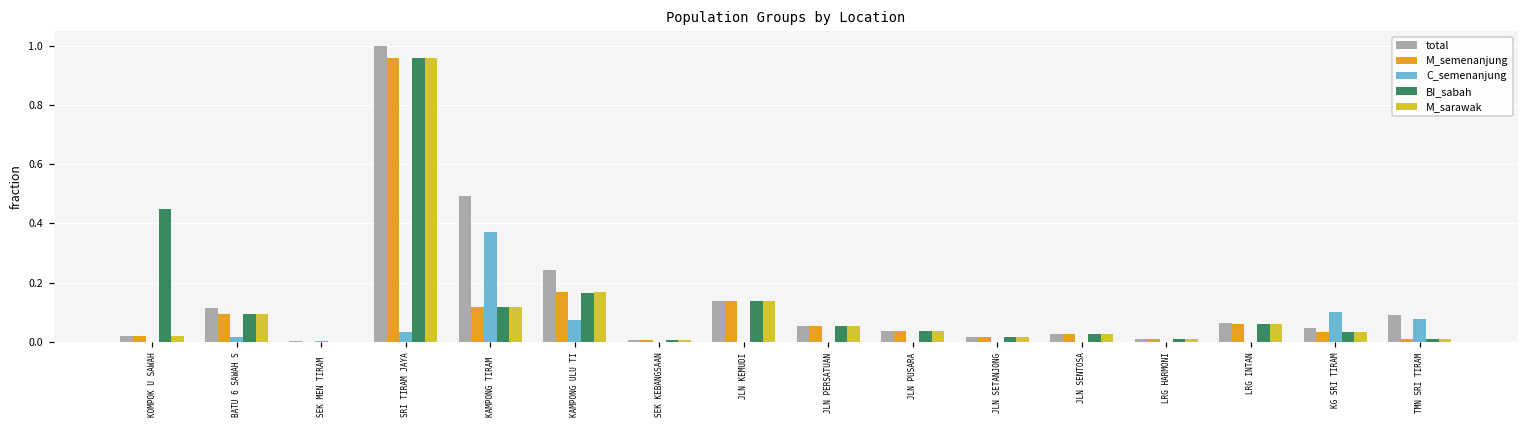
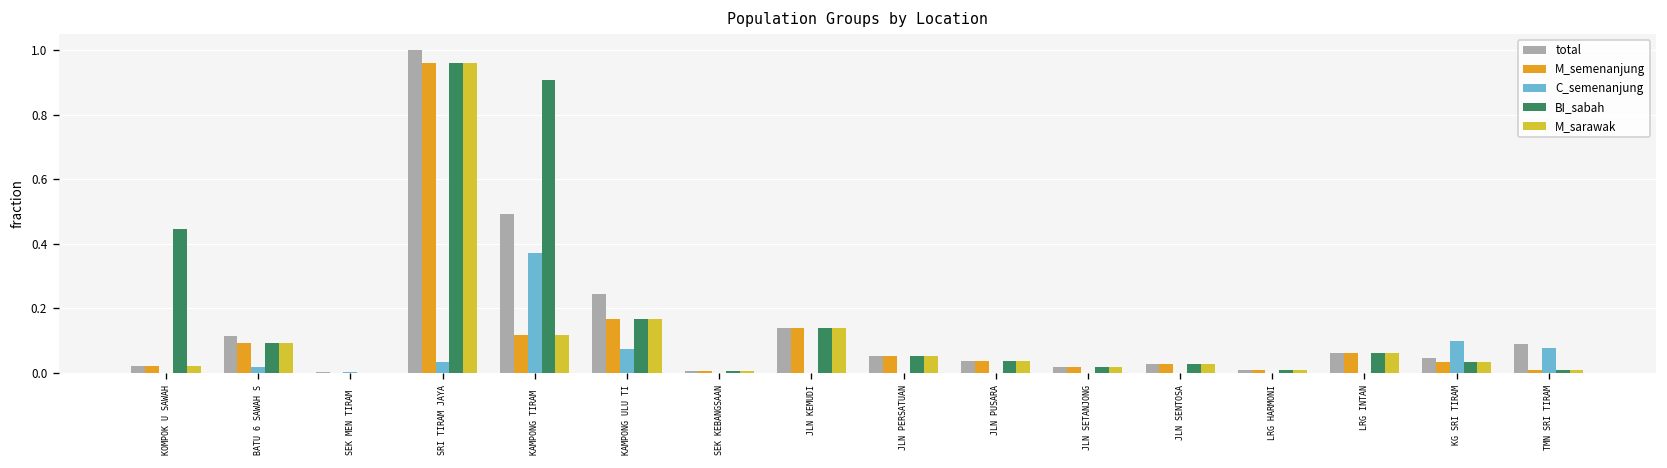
BI_sabah, KAMPONG TIRAM: 0.12 -> 0.91
